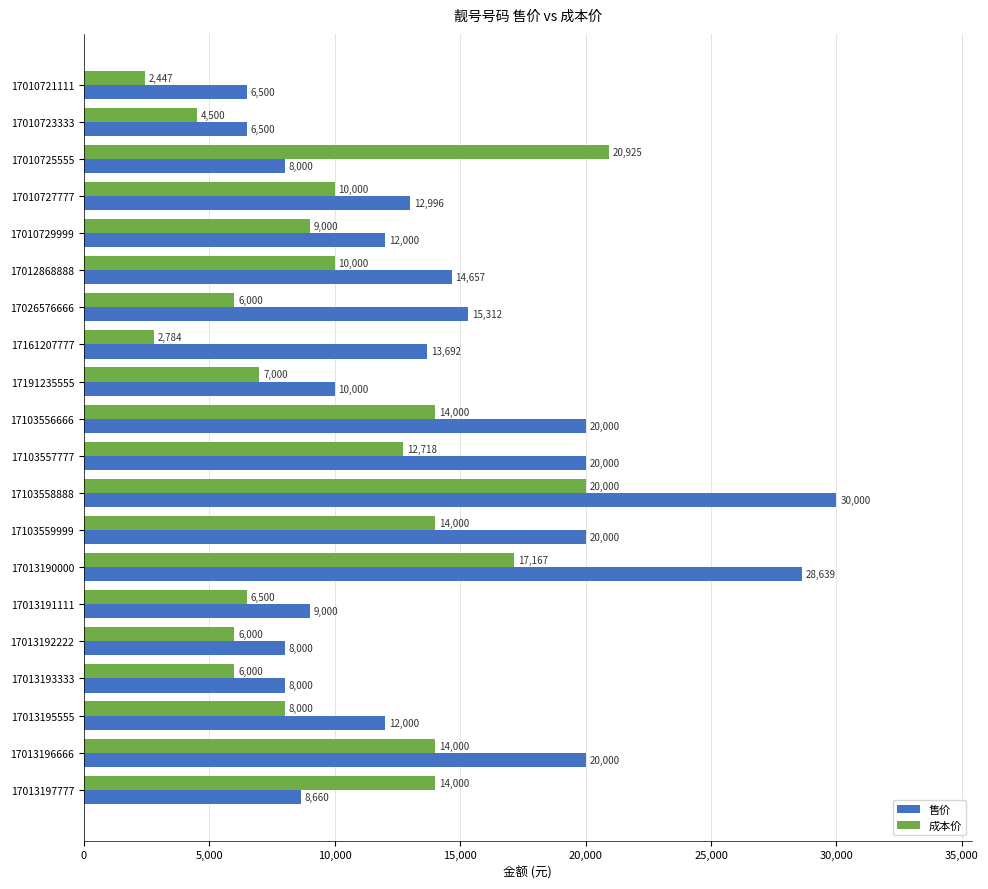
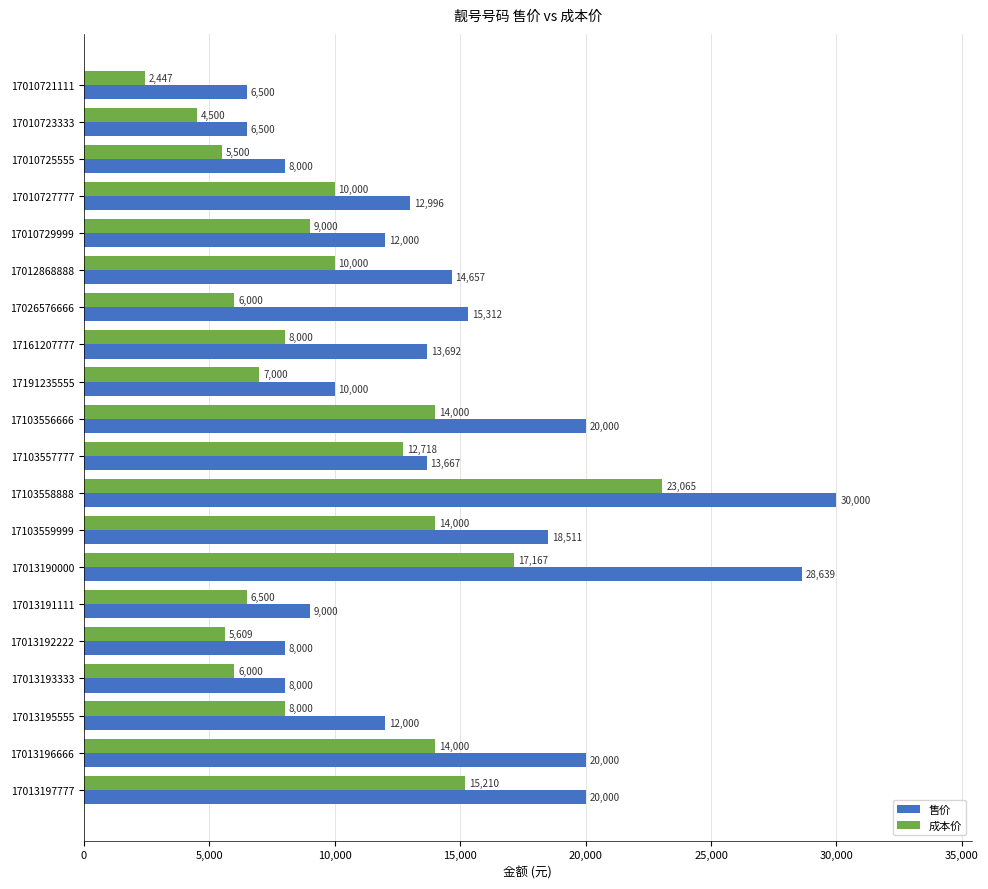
成本价, 17010725555: 20,925 -> 5,500
成本价, 17161207777: 2,784 -> 8,000
售价, 17103557777: 20,000 -> 13,667
成本价, 17103558888: 20,000 -> 23,065
售价, 17103559999: 20,000 -> 18,511
成本价, 17013192222: 6,000 -> 5,609
成本价, 17013197777: 14,000 -> 15,210
售价, 17013197777: 8,660 -> 20,000
